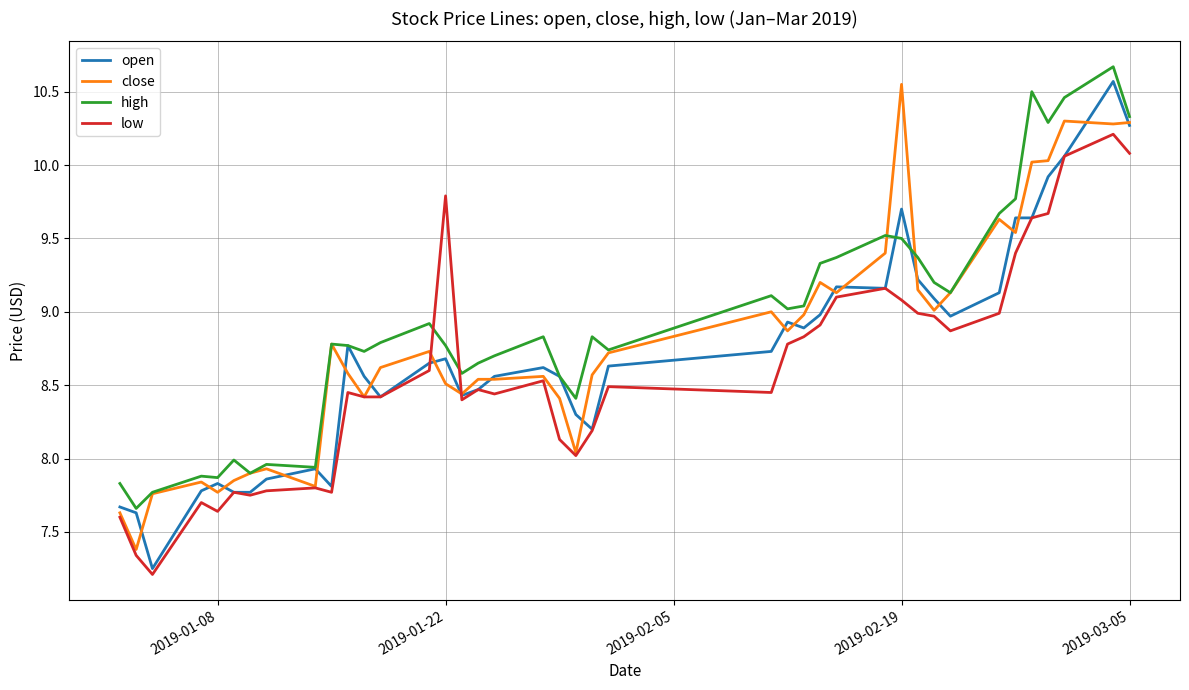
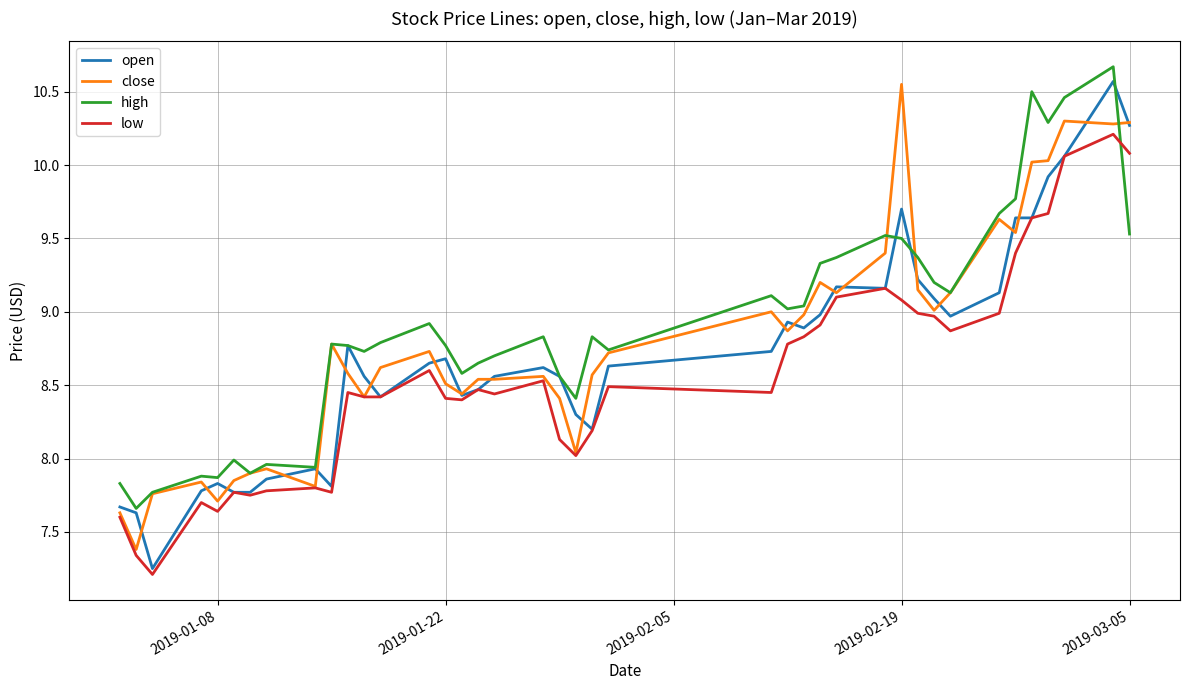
close, 2019-01-08: 7.77 -> 7.71
low, 2019-01-22: 9.79 -> 8.41
high, 2019-03-05: 10.33 -> 9.53
